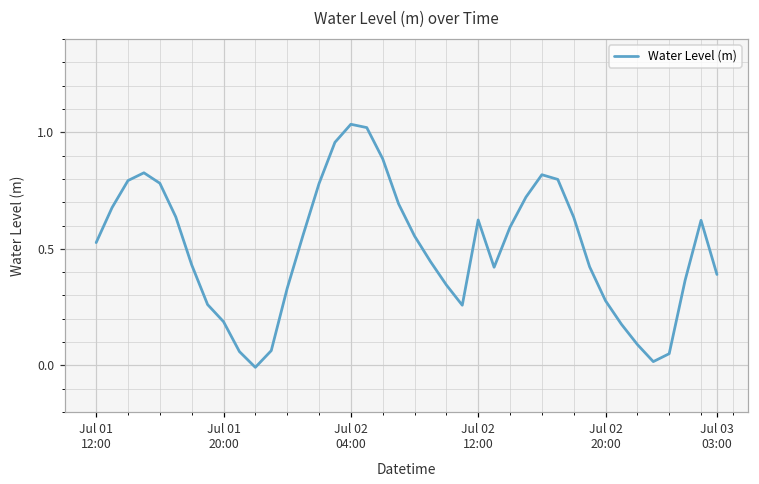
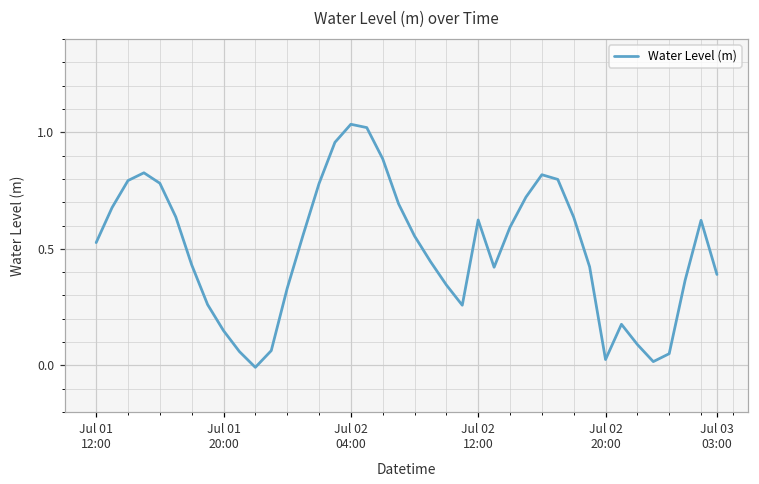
Jul 01 20:00: 0.19 -> 0.15
Jul 02 20:00: 0.28 -> 0.03
